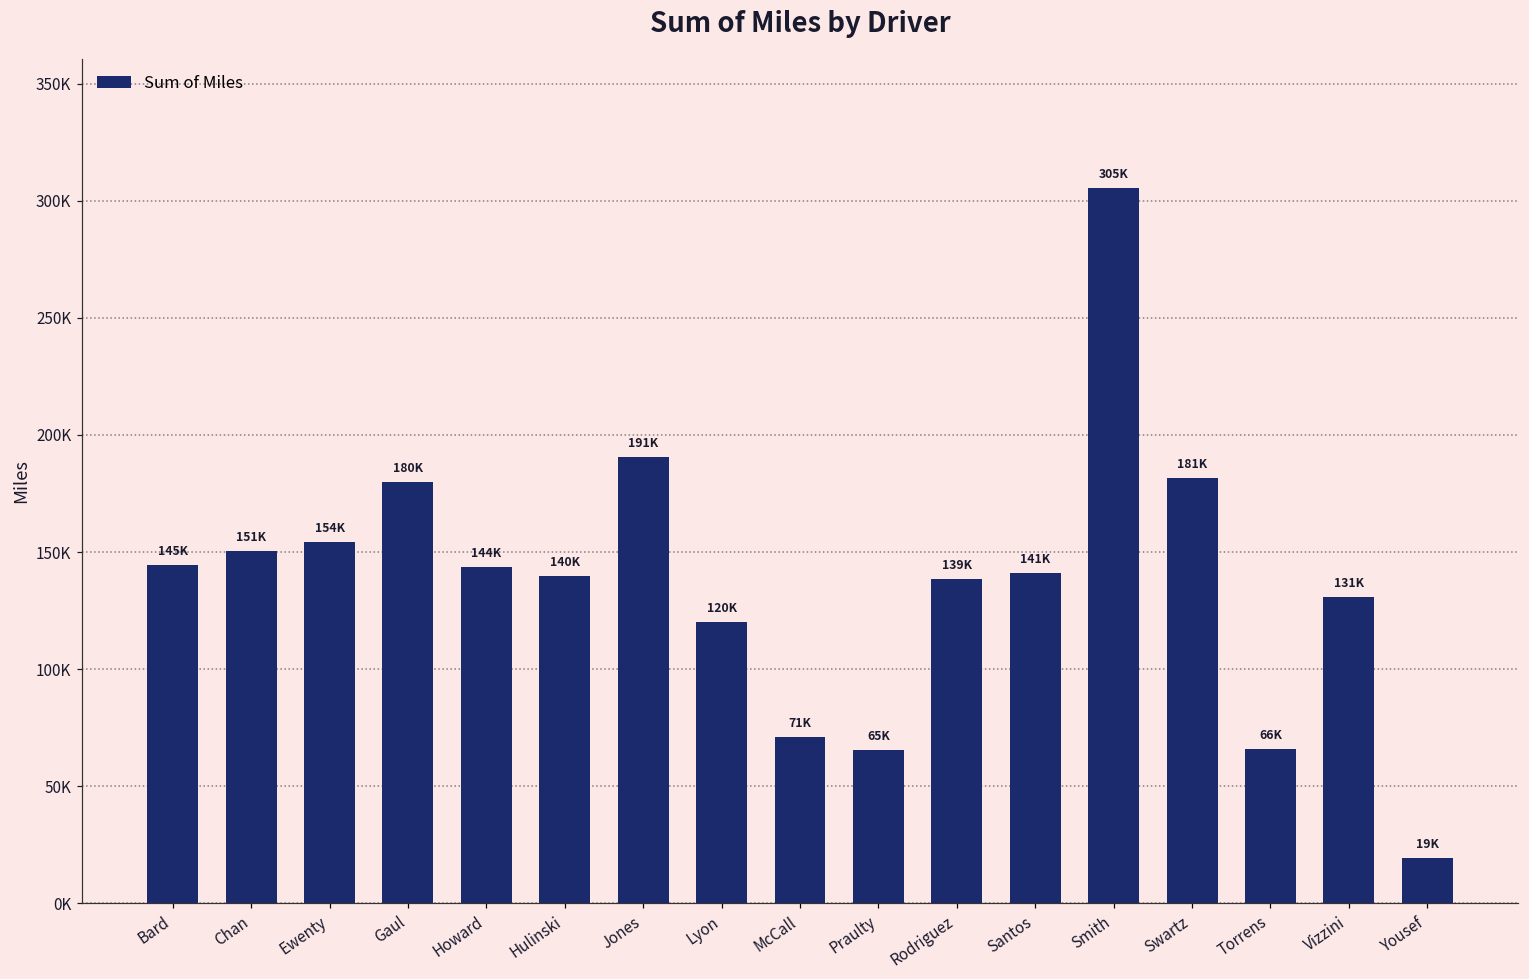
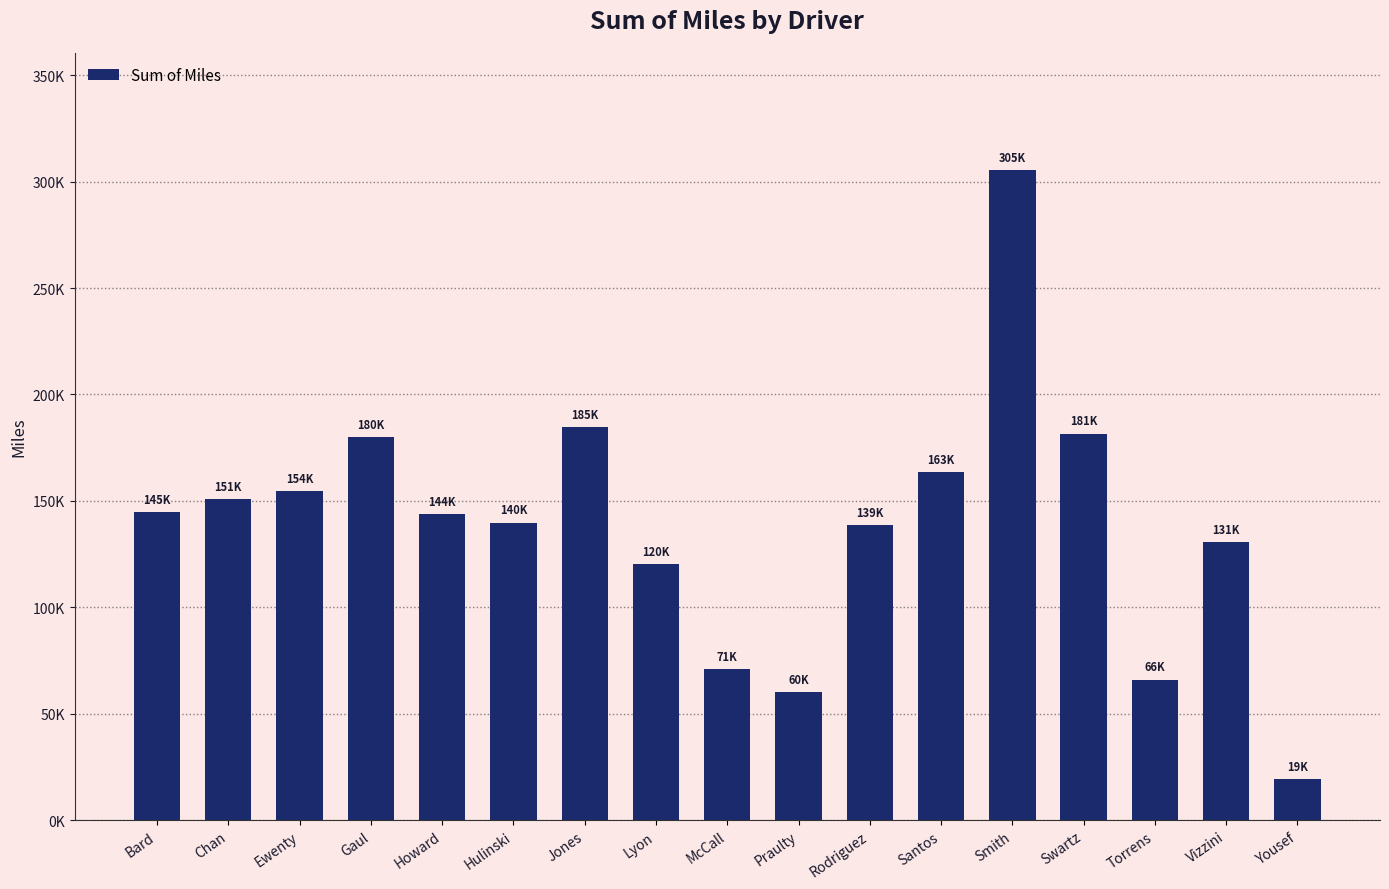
Jones: 191K -> 185K
Praulty: 65K -> 60K
Santos: 141K -> 163K
